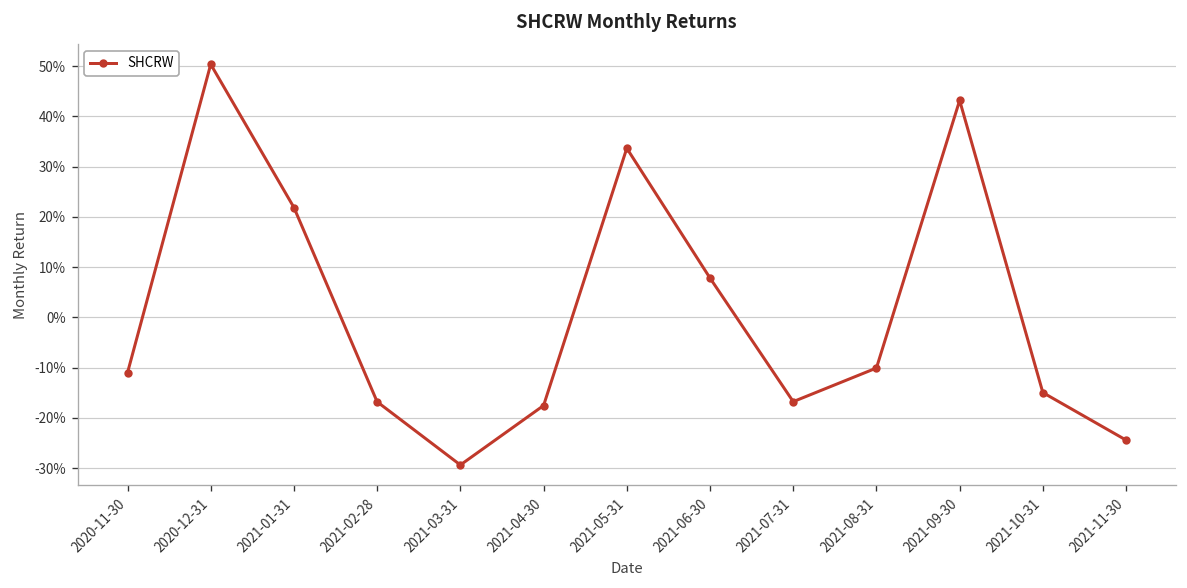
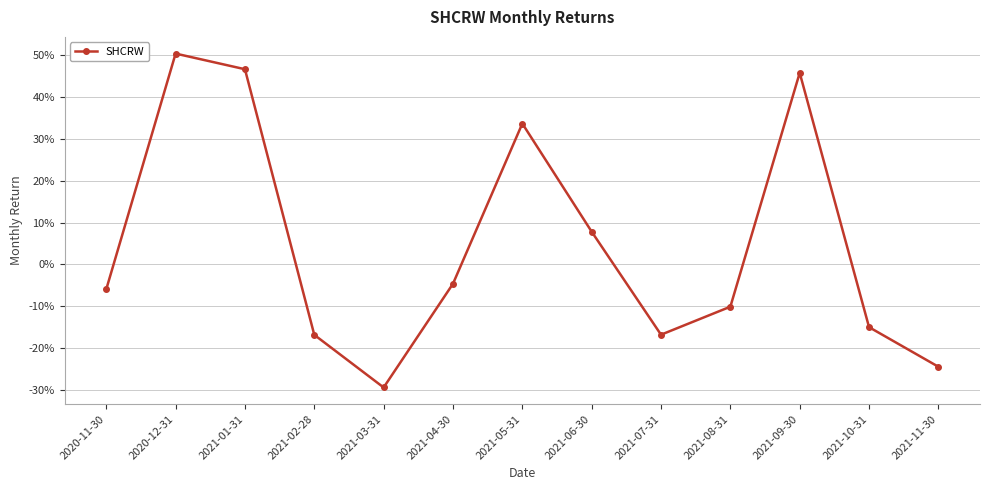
2020-11-30: -11% -> -6%
2021-01-31: 22% -> 47%
2021-04-30: -18% -> -5%
2021-09-30: 43% -> 46%
